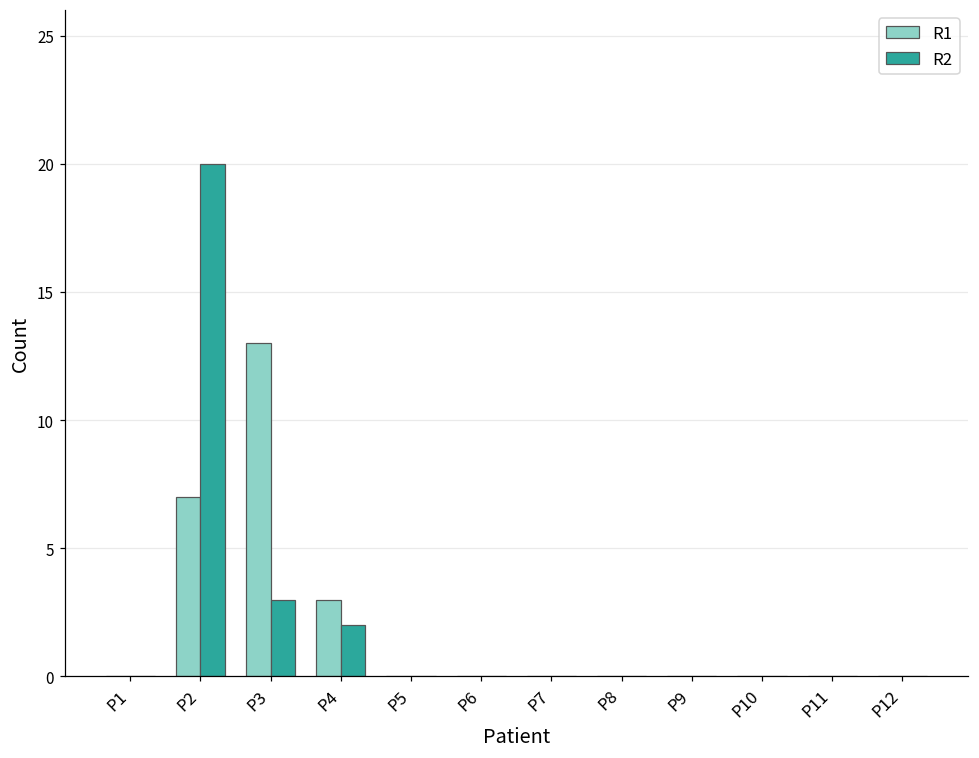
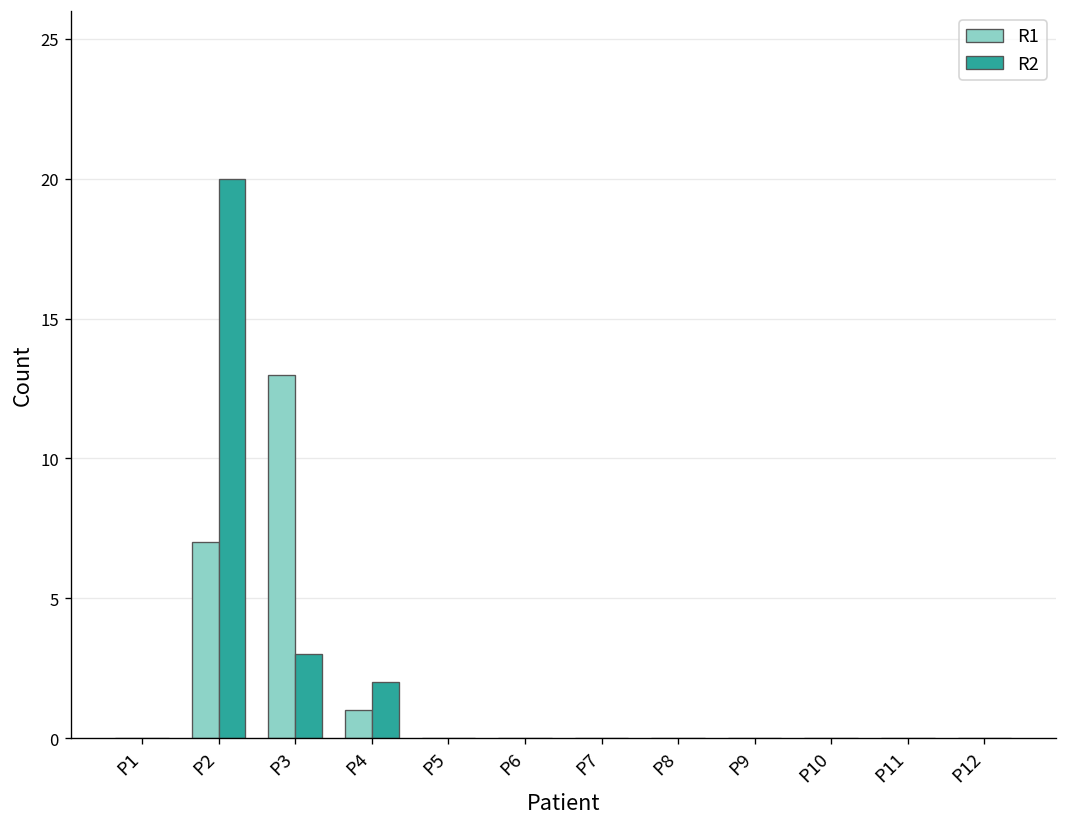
R1, P4: 3 -> 1
